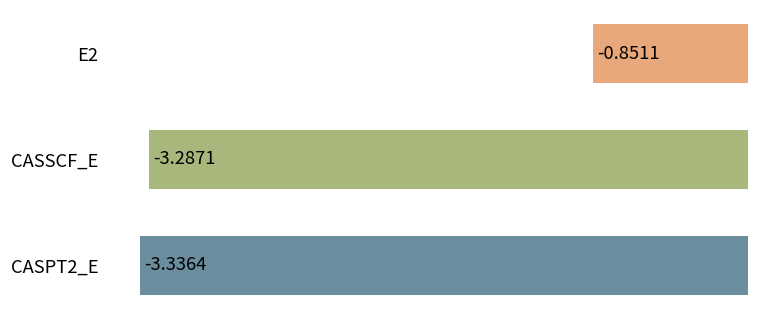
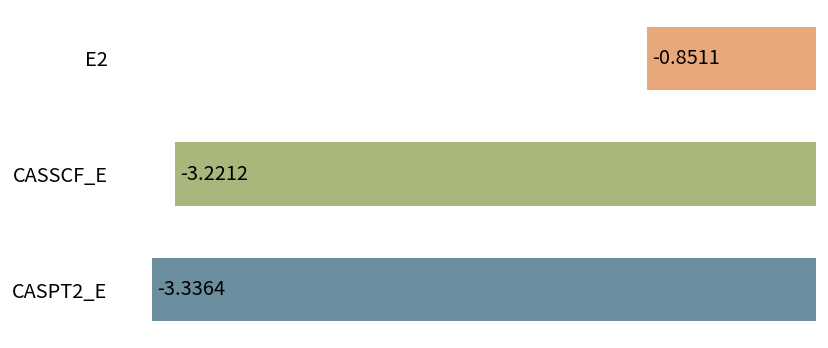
CASSCF_E: -3.2871 -> -3.2212
